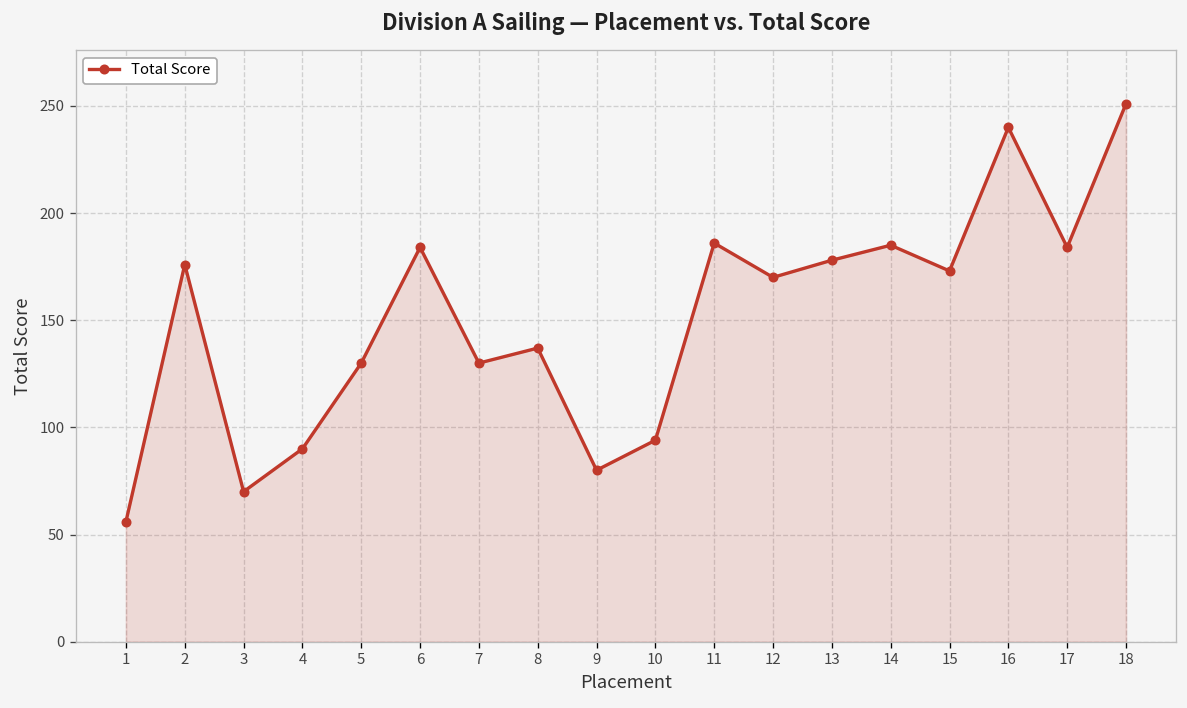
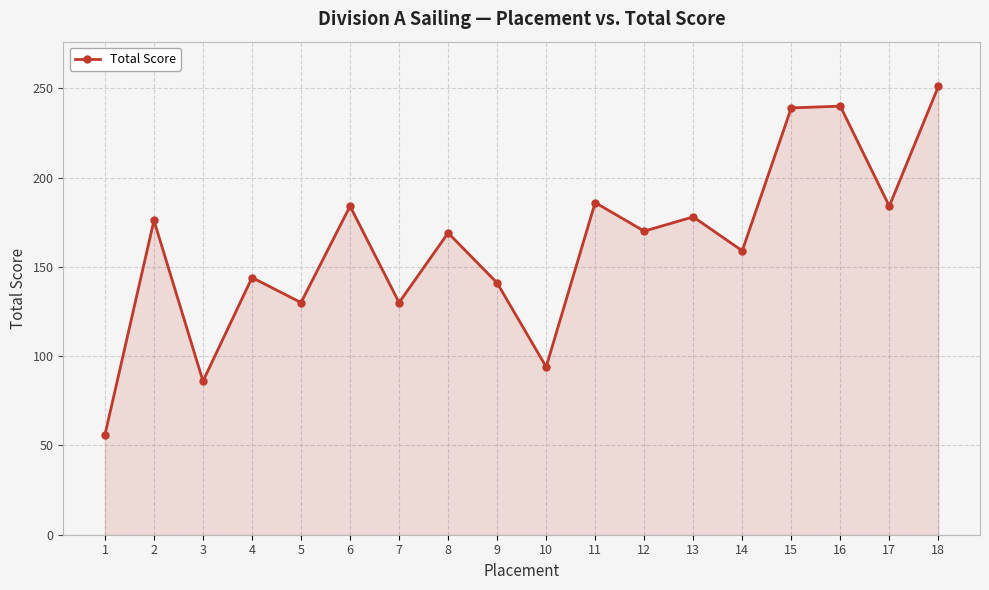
3: 70 -> 86
4: 90 -> 144
8: 137 -> 169
9: 80 -> 141
14: 185 -> 159
15: 173 -> 239
